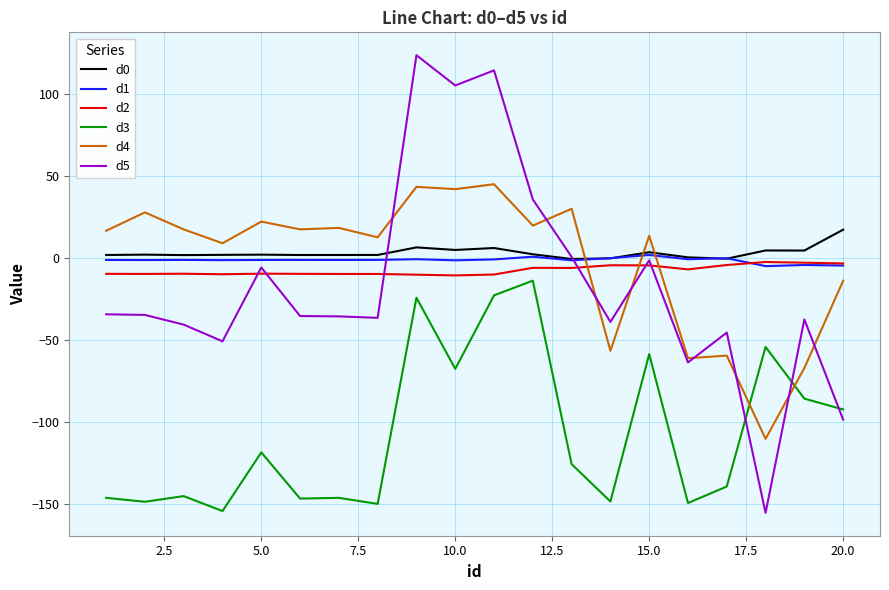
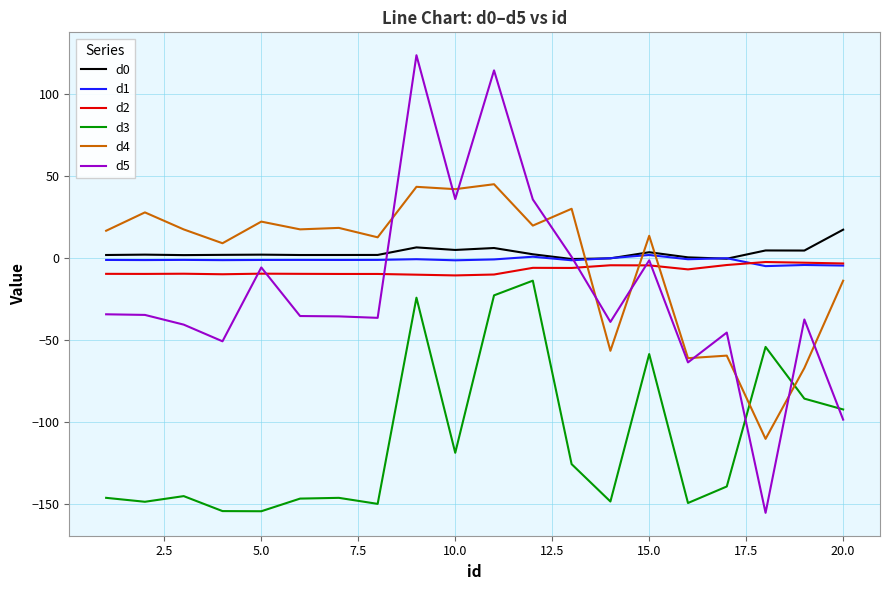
d3, 5.0: -118 -> -154
d3, 10.0: -68 -> -119
d5, 10.0: 105 -> 36
